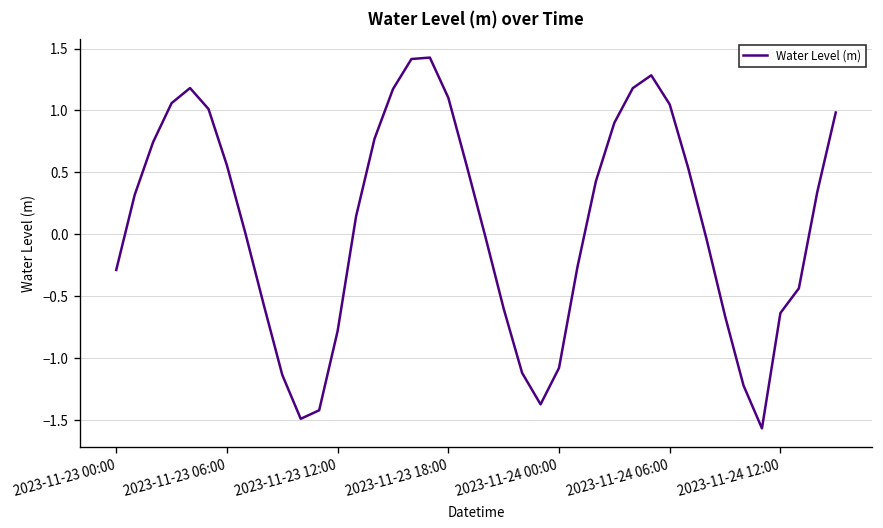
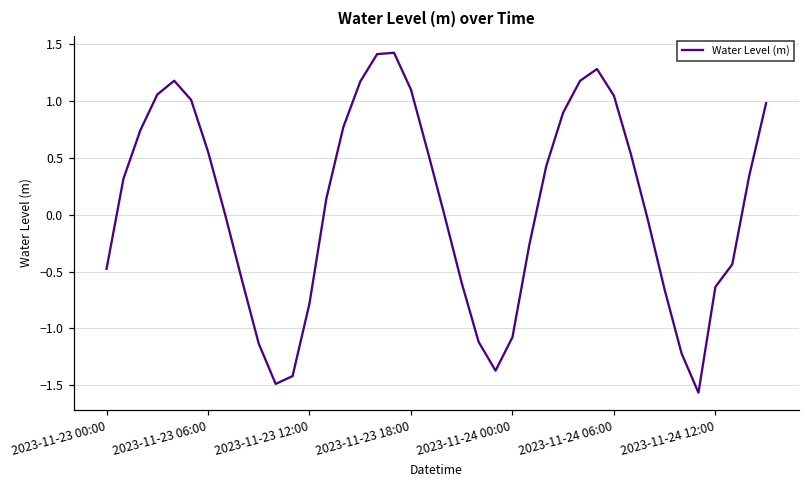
2023-11-23 00:00: -0.29 -> -0.48
